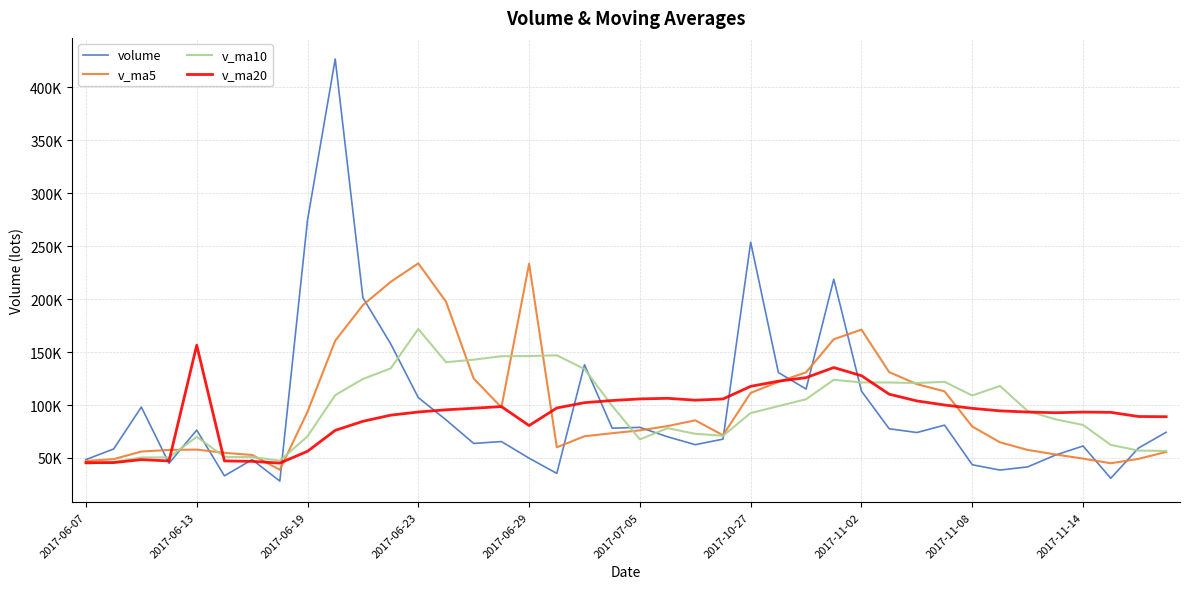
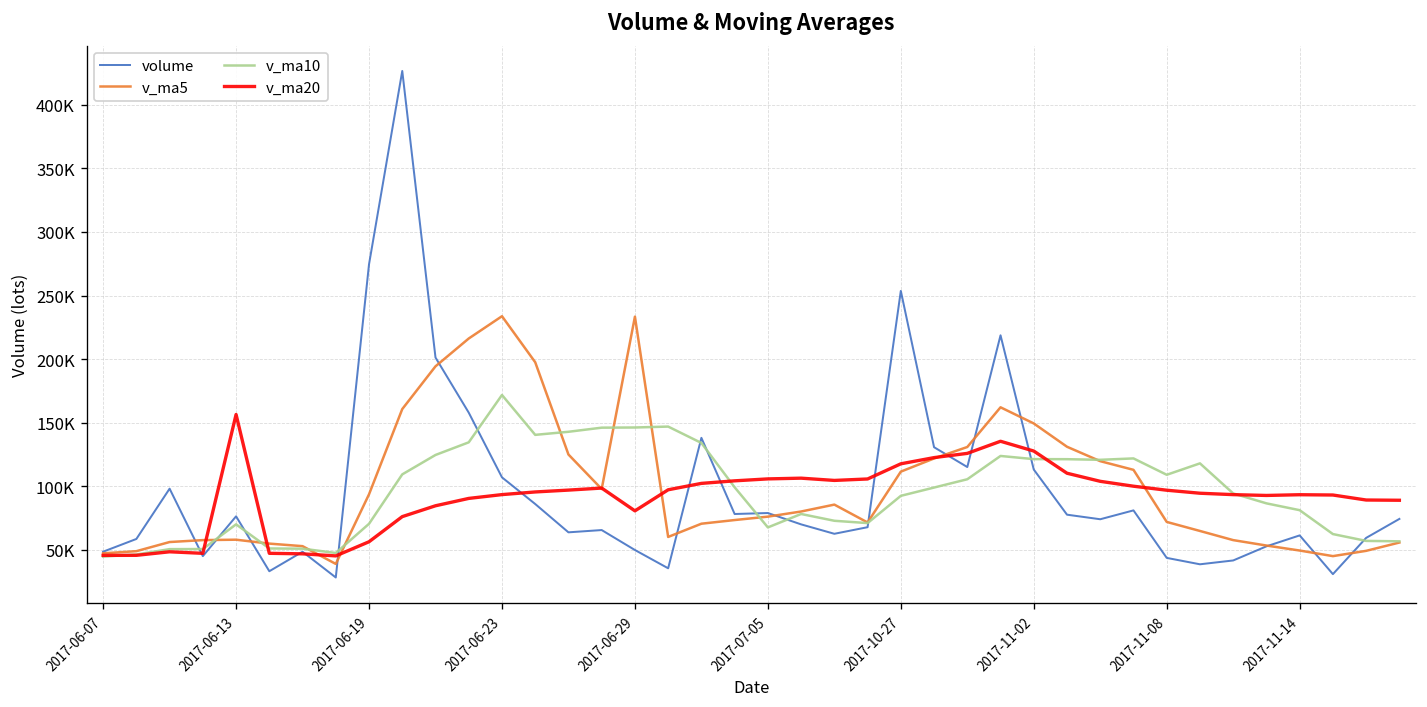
v_ma5, 2017-11-02: 171000 -> 149000
v_ma5, 2017-11-08: 80000 -> 72000
